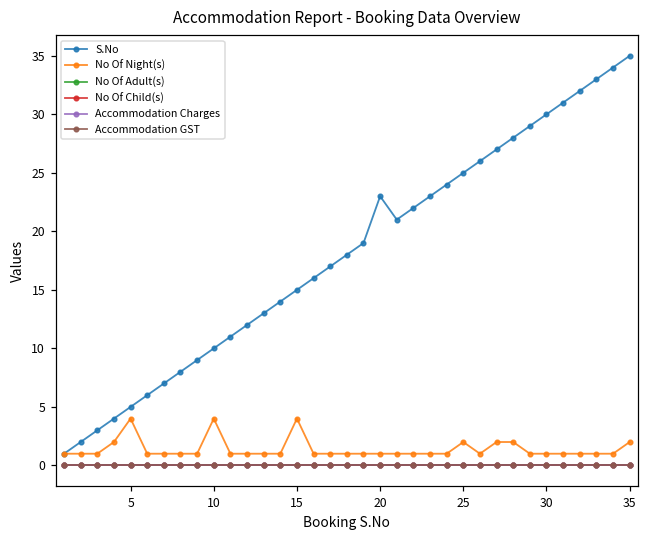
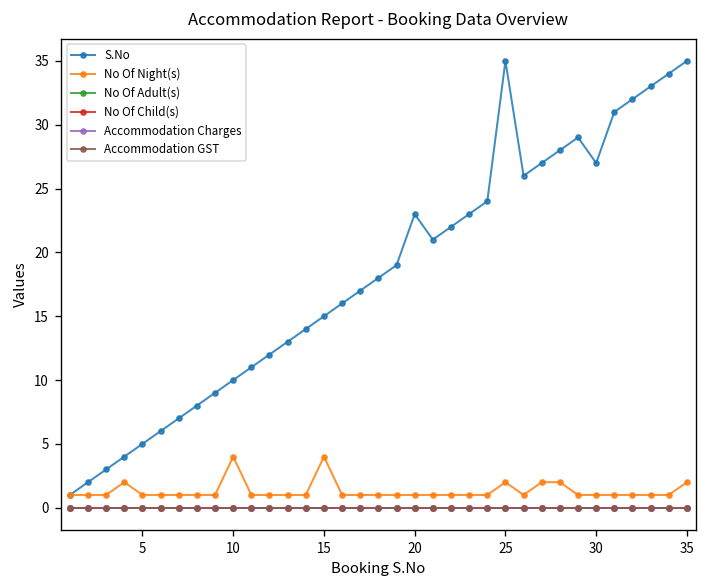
No Of Night(s), 5: 4 -> 1
S.No, 25: 25 -> 35
S.No, 30: 30 -> 27
